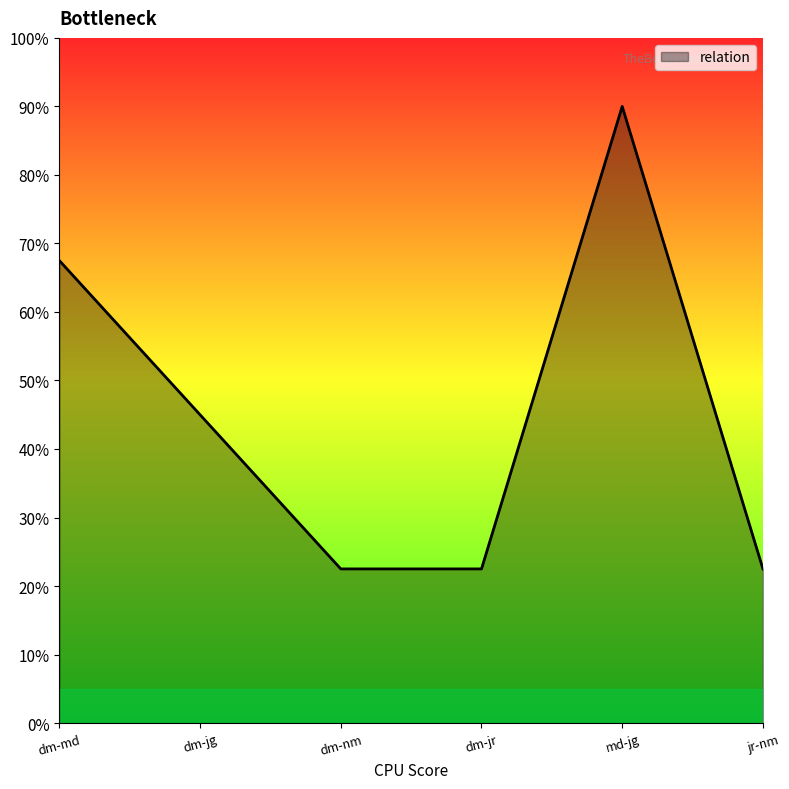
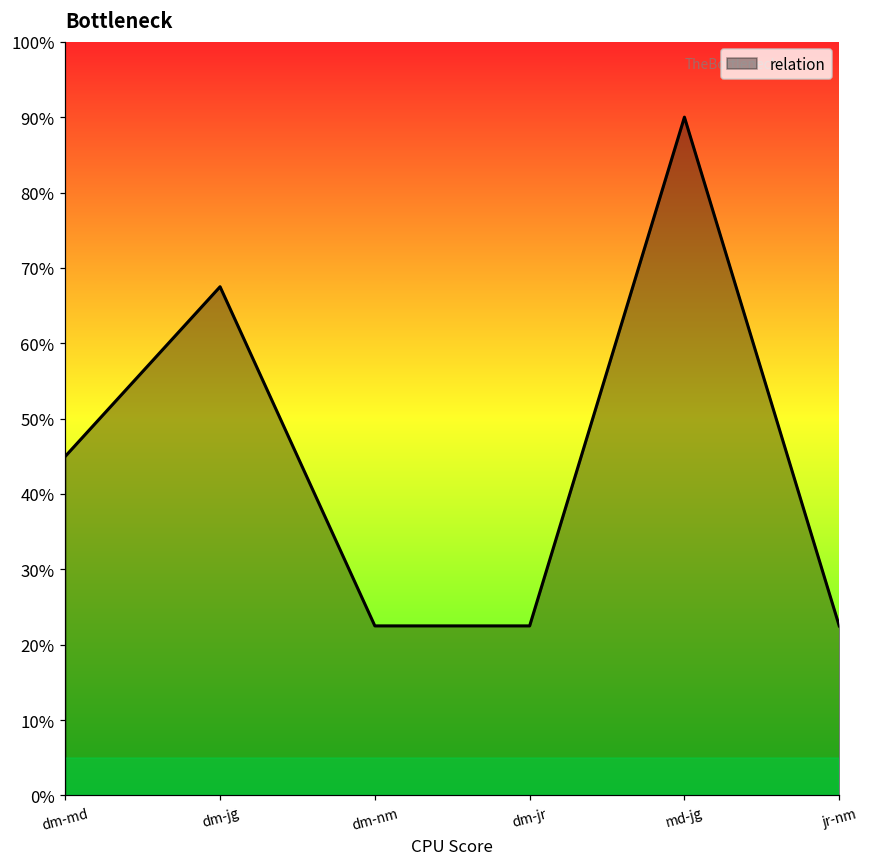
dm-md: 68% -> 45%
dm-jg: 45% -> 68%
